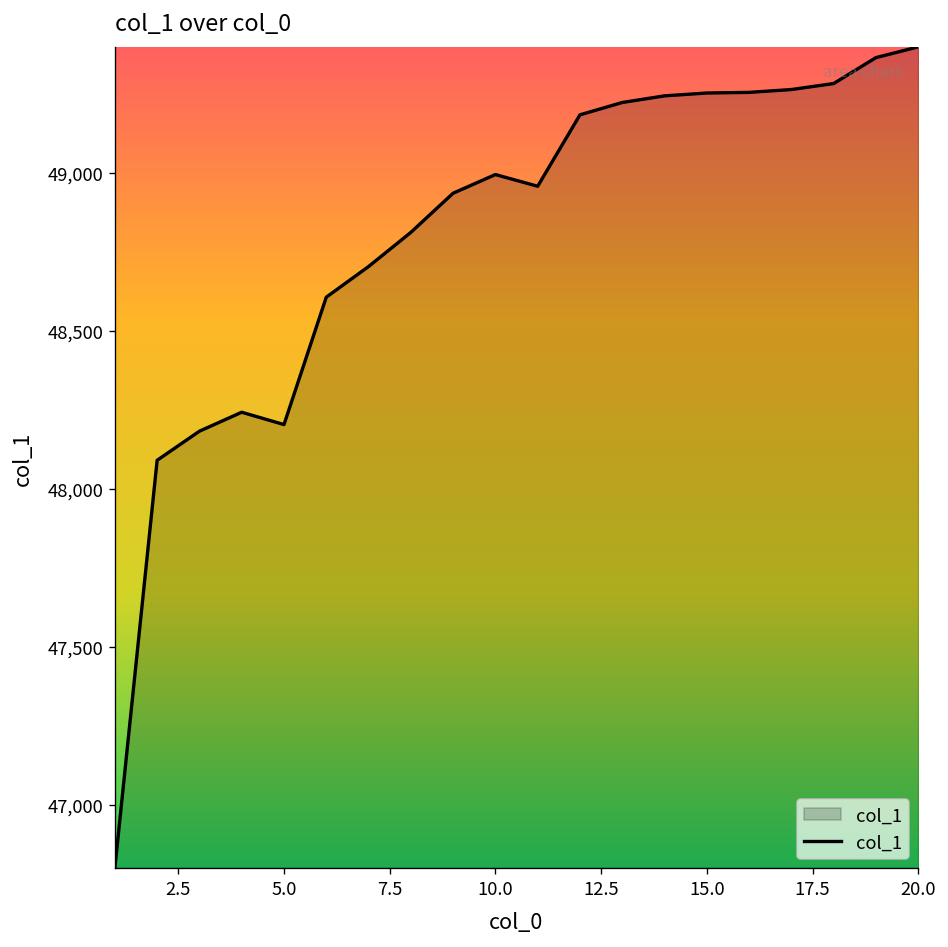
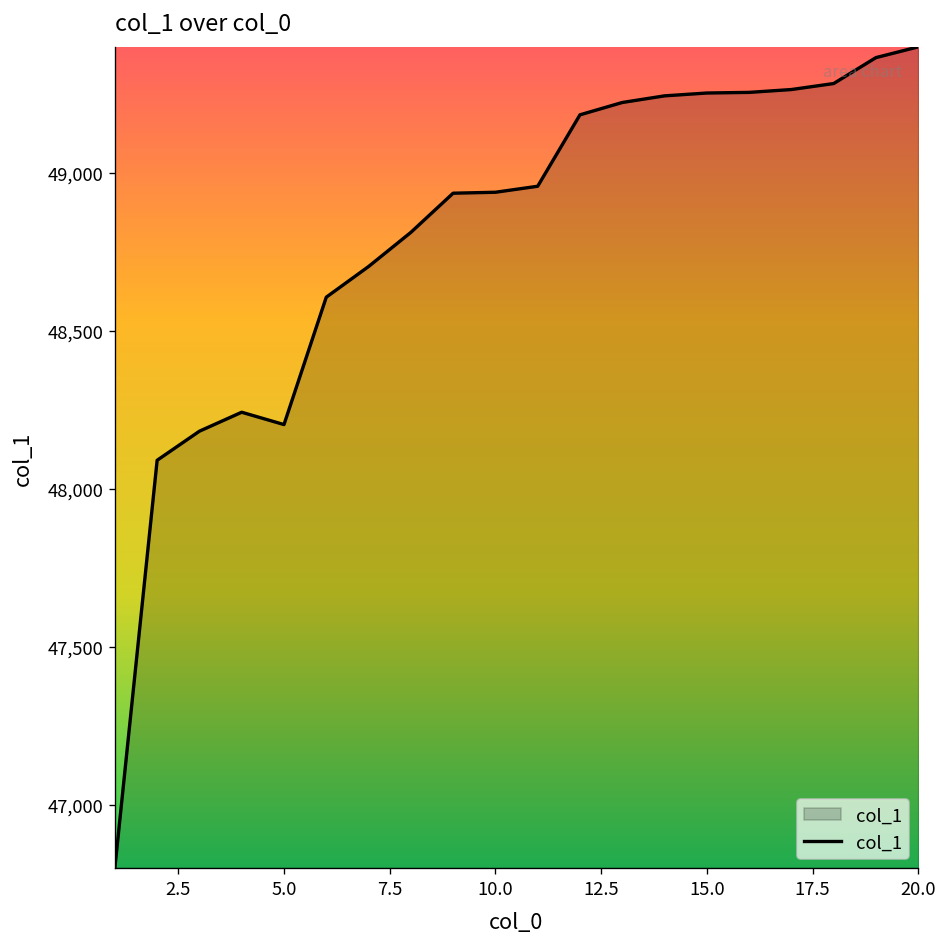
10.0: 49,000 -> 48,940
